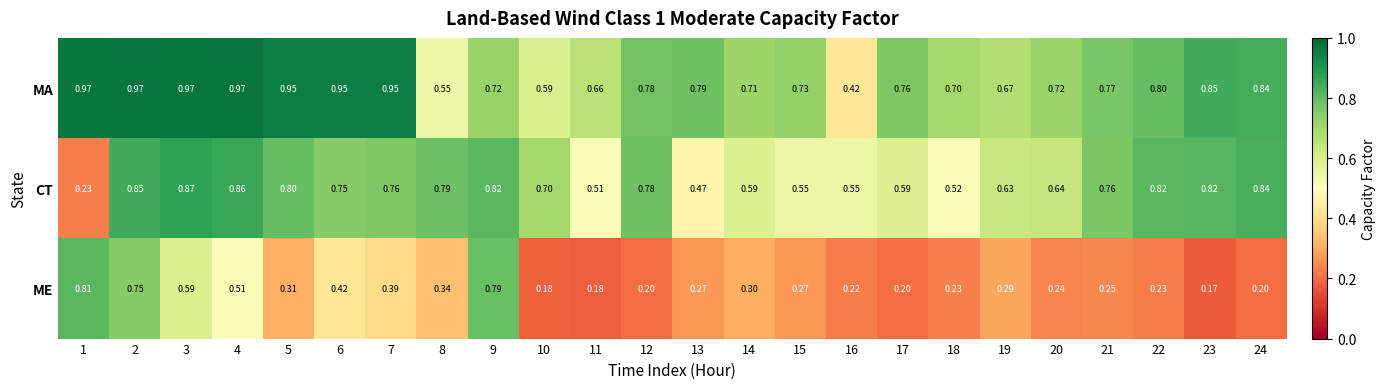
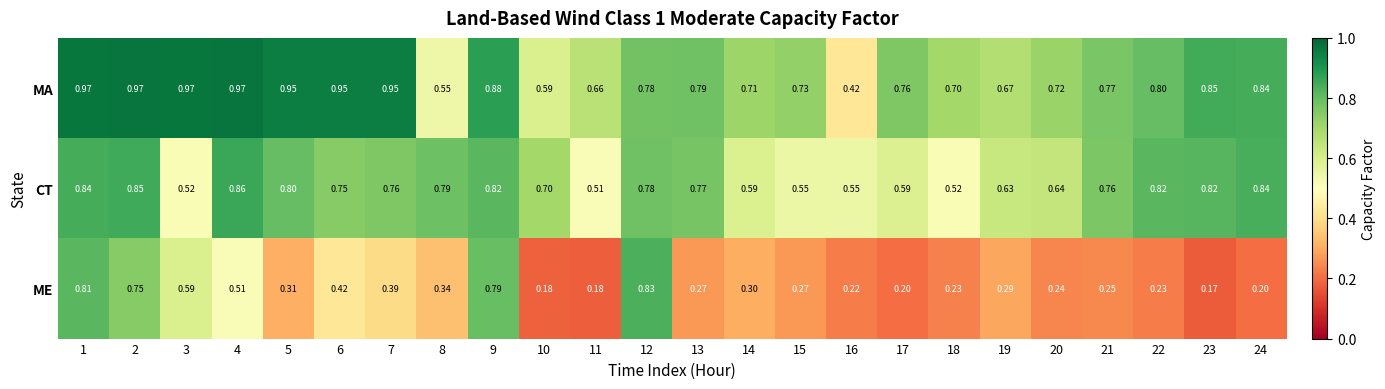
MA, 9: 0.72 -> 0.88
CT, 1: 0.23 -> 0.84
CT, 3: 0.87 -> 0.52
CT, 13: 0.47 -> 0.77
ME, 12: 0.20 -> 0.83
